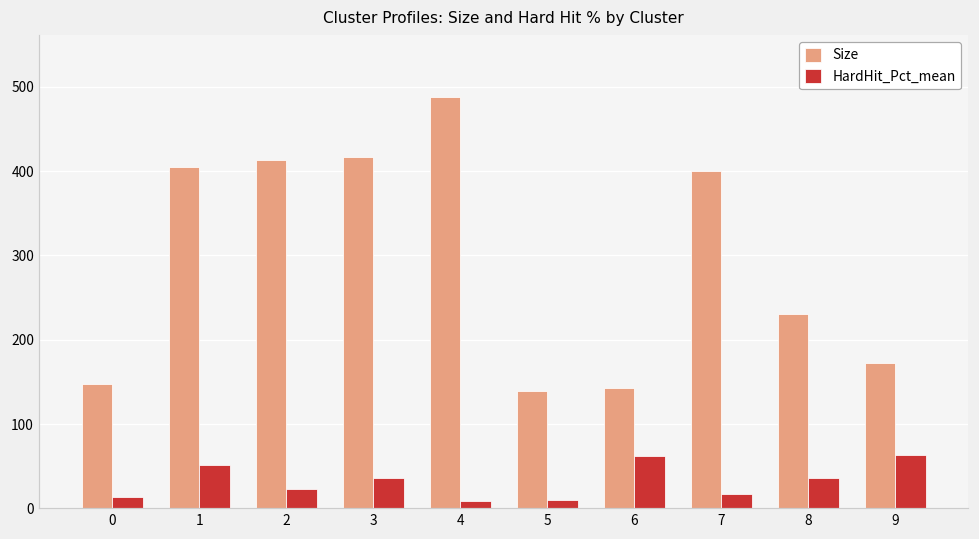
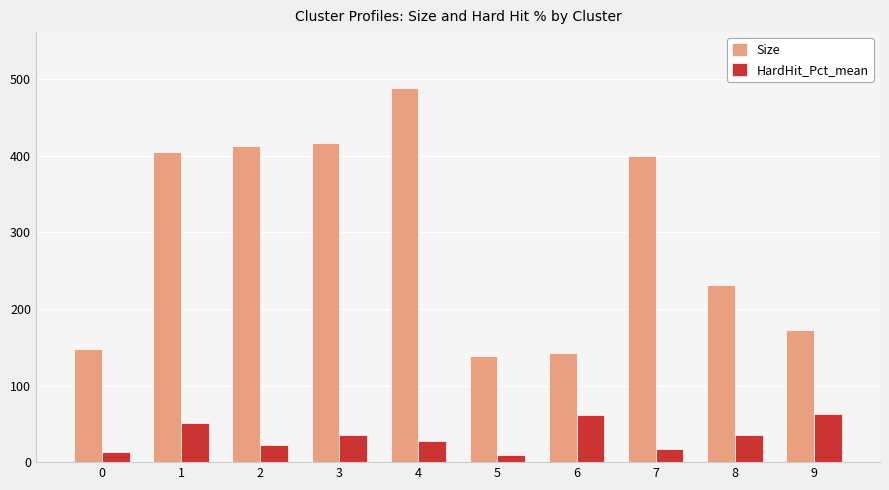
HardHit_Pct_mean, 4: 10 -> 30
